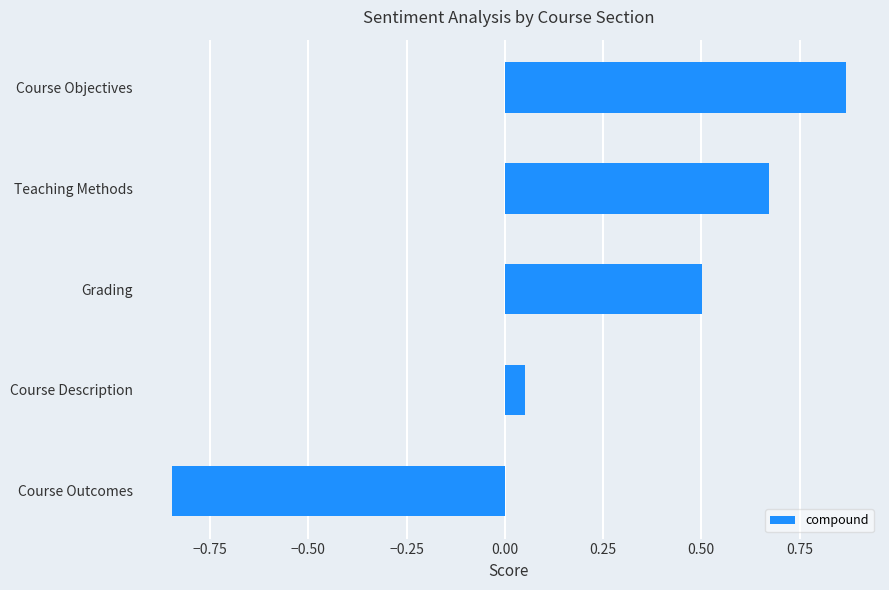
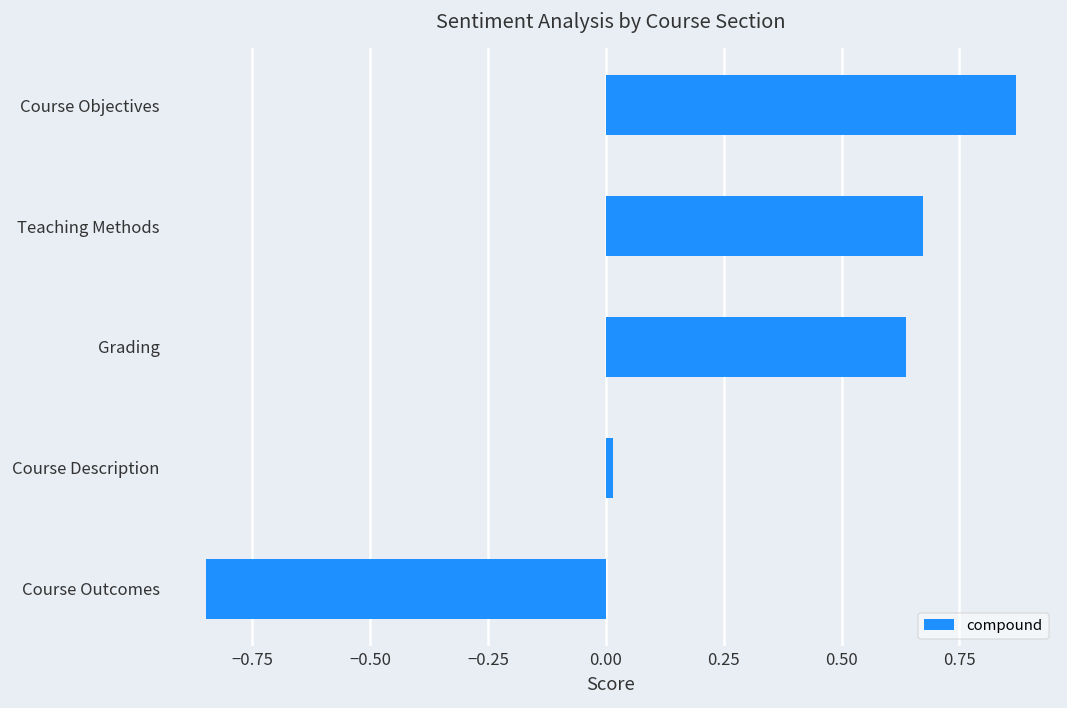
Grading: 0.50 -> 0.64
Course Description: 0.05 -> 0.01
